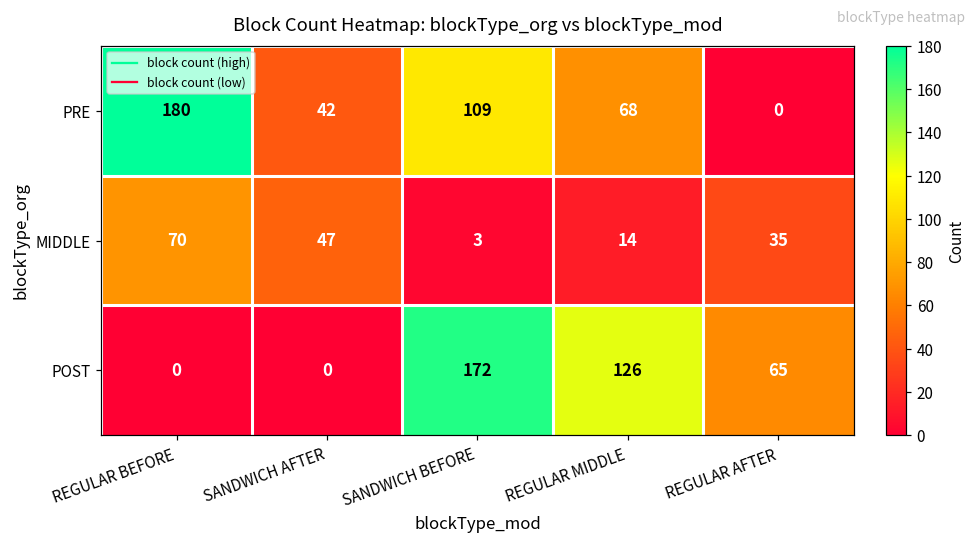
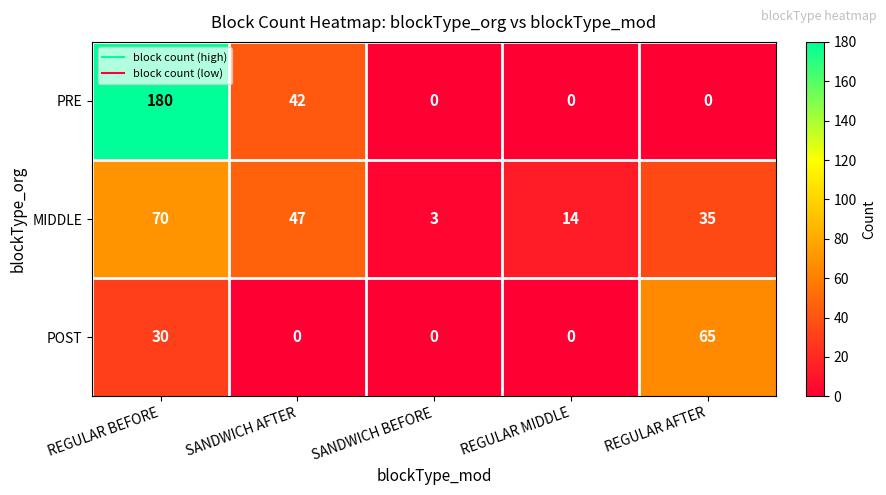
PRE, SANDWICH BEFORE: 109 -> 0
PRE, REGULAR MIDDLE: 68 -> 0
POST, REGULAR BEFORE: 0 -> 30
POST, SANDWICH BEFORE: 172 -> 0
POST, REGULAR MIDDLE: 126 -> 0
